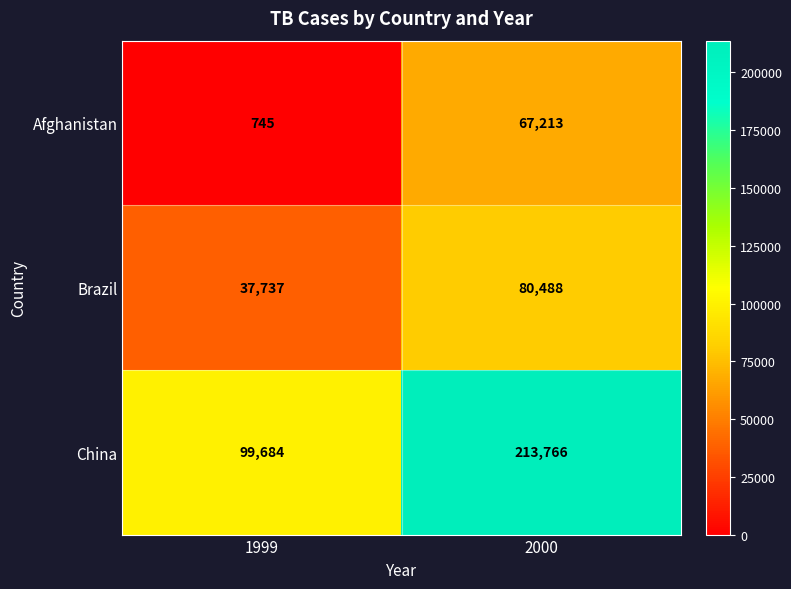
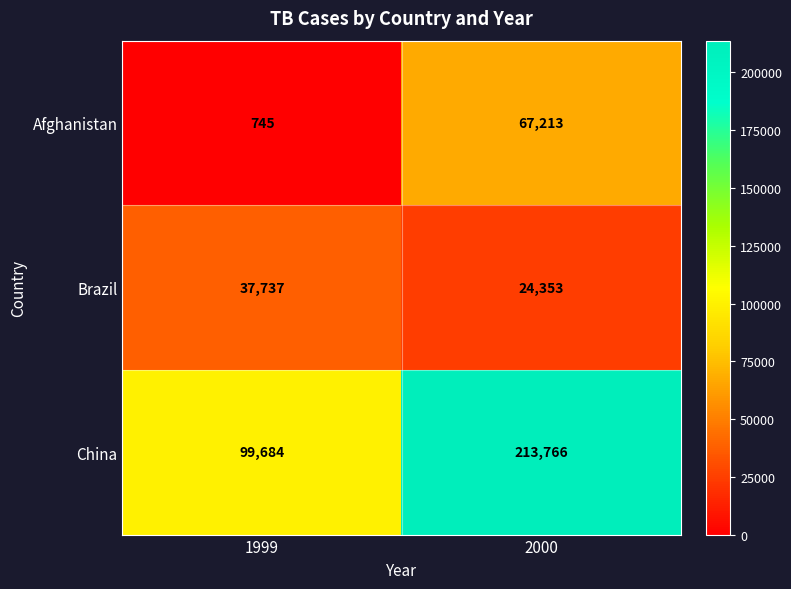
Brazil, 2000: 80,488 -> 24,353
